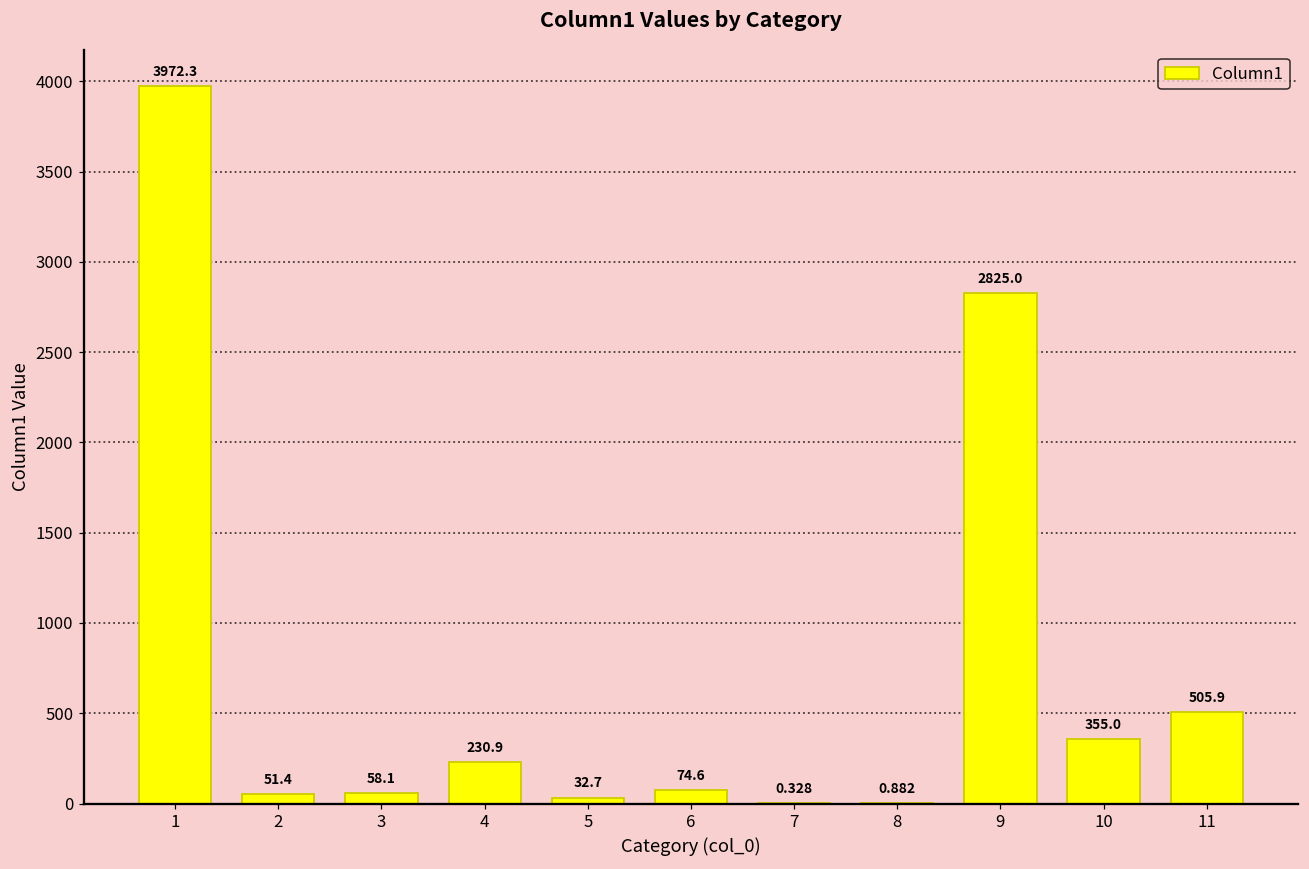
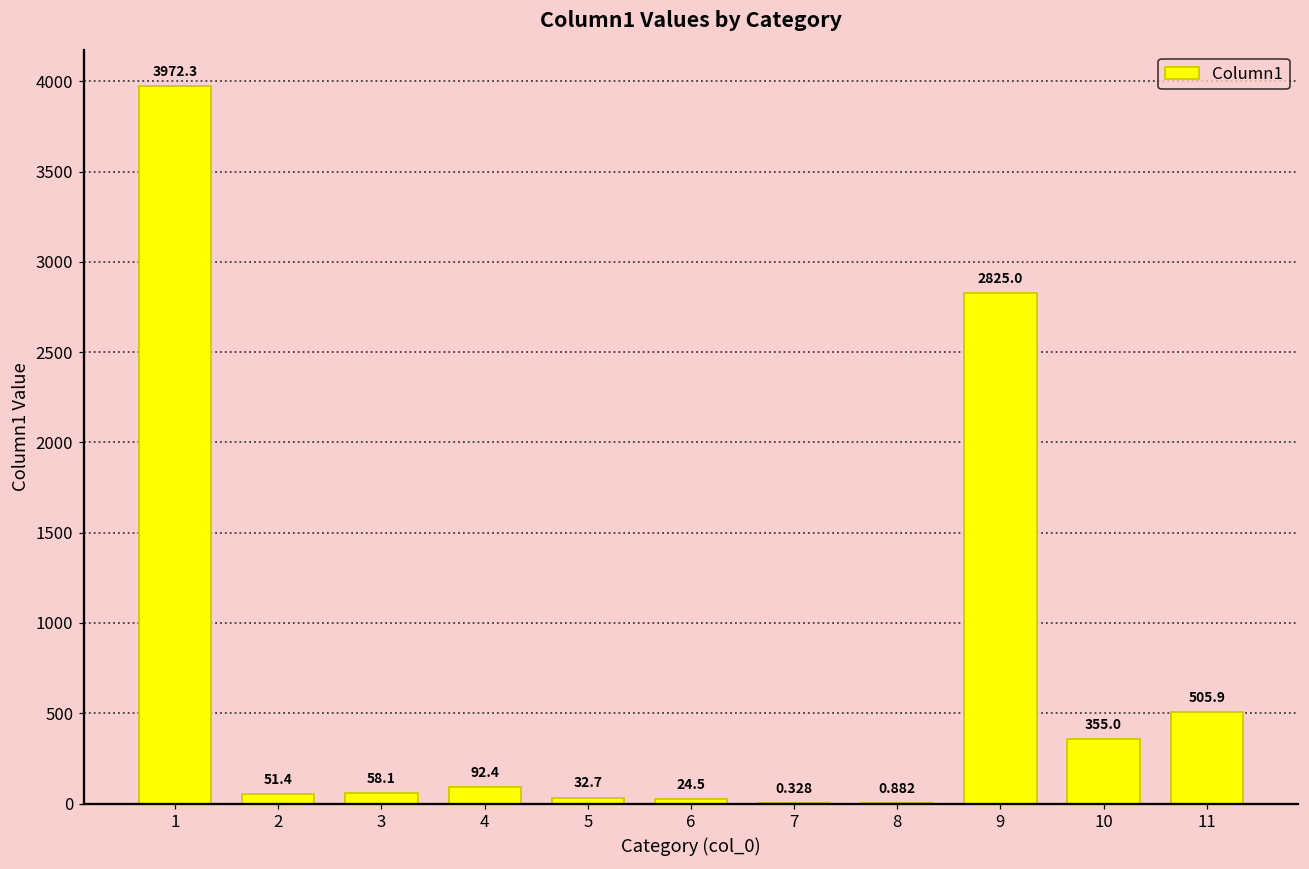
4: 230.9 -> 92.4
6: 74.6 -> 24.5
